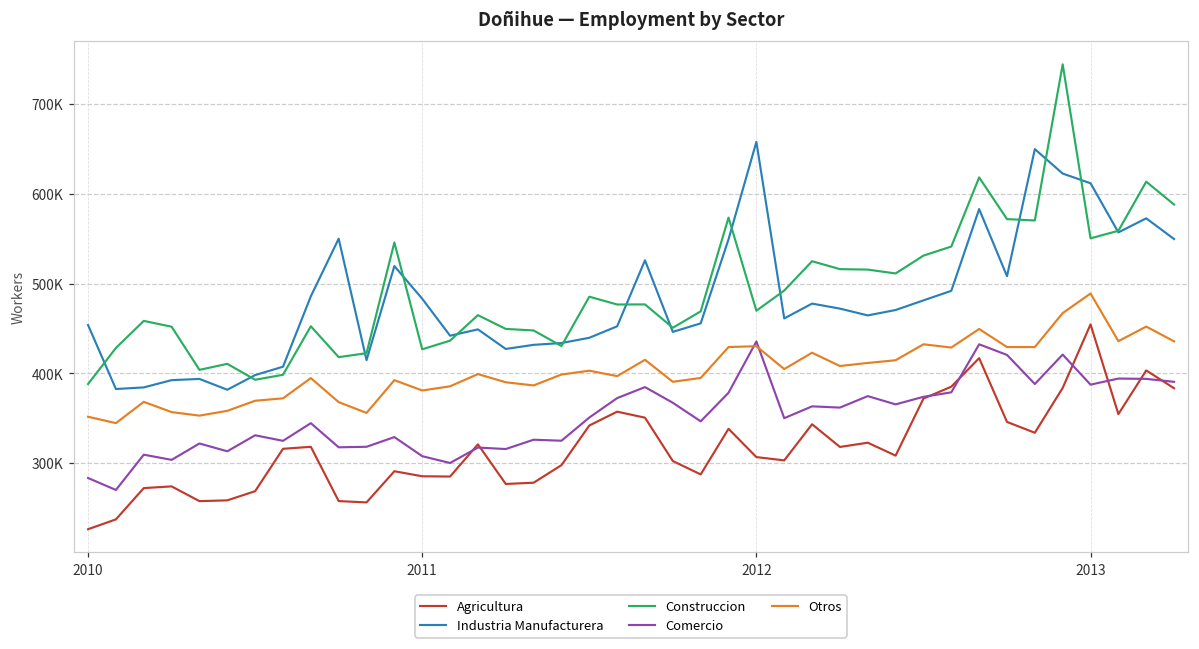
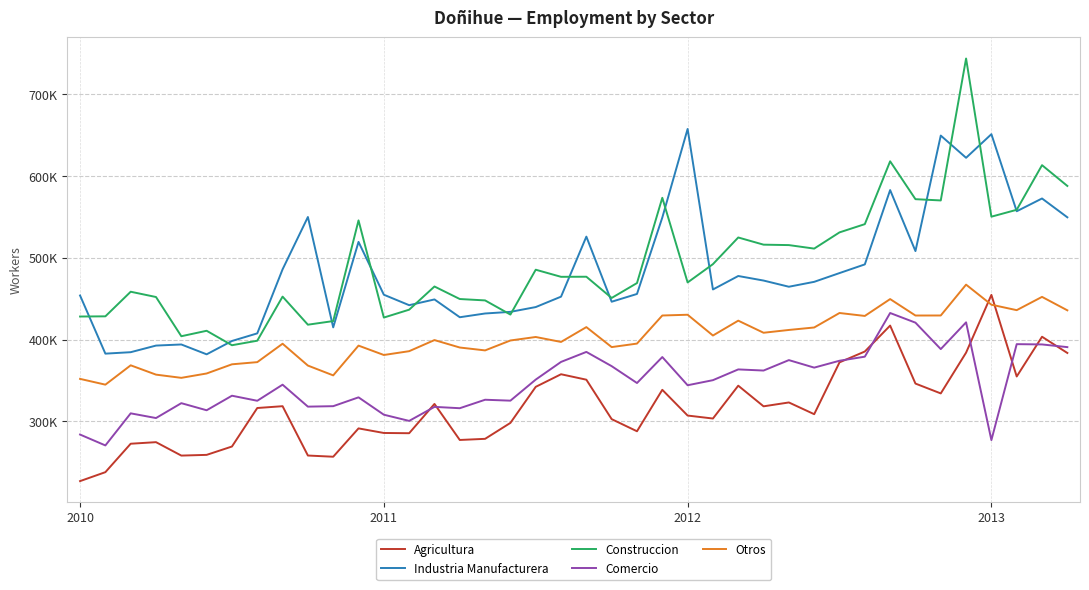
Construccion, 2010: 390000 -> 430000
Industria Manufacturera, 2011: 480000 -> 450000
Comercio, 2012: 440000 -> 340000
Industria Manufacturera, 2013: 610000 -> 650000
Comercio, 2013: 390000 -> 280000
Otros, 2013: 490000 -> 440000
